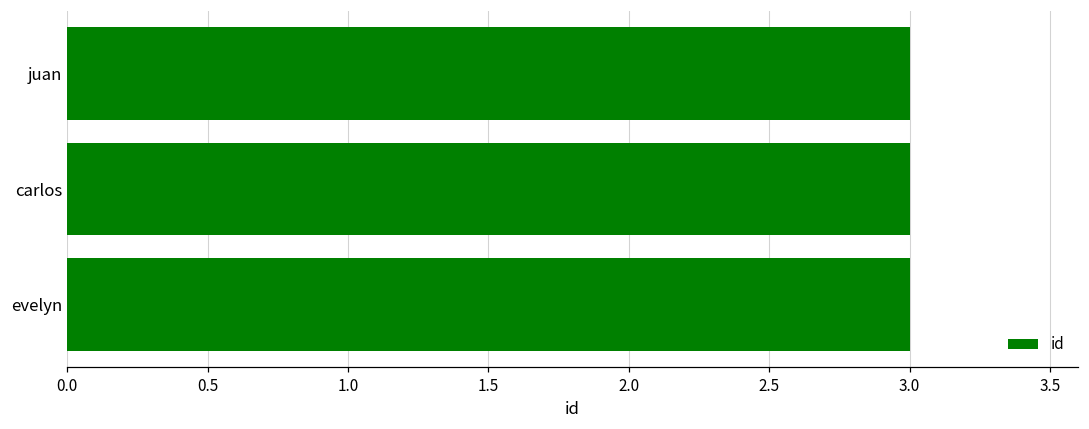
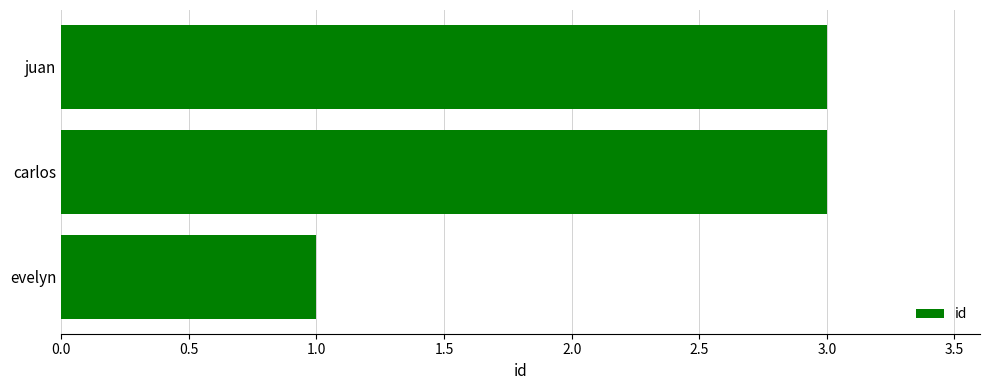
evelyn: 3 -> 1
